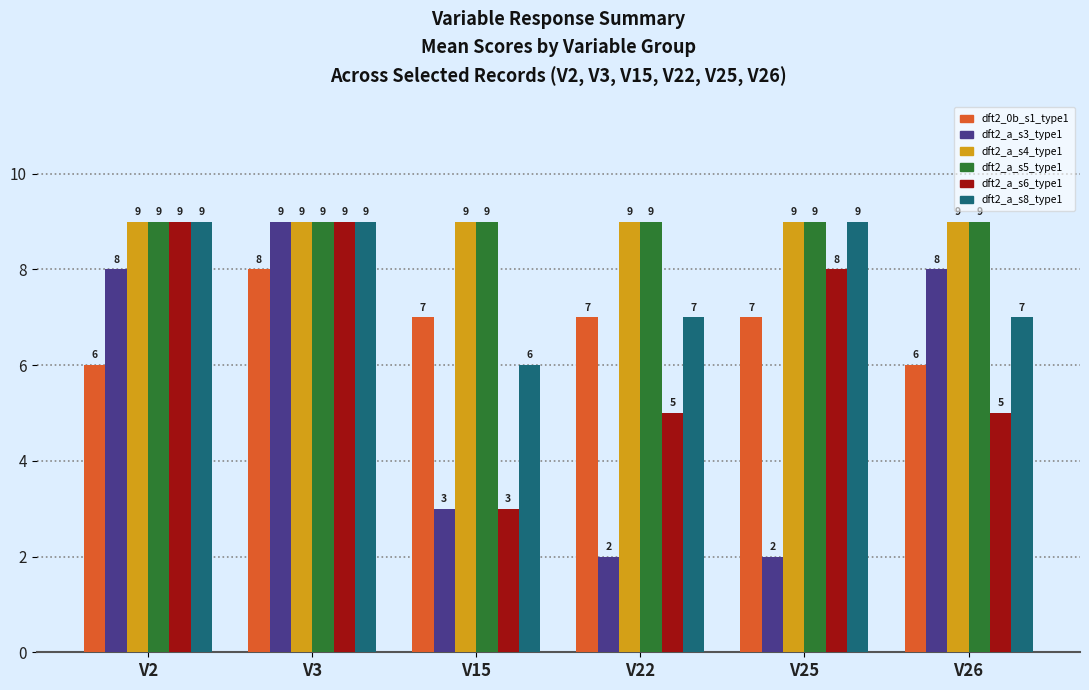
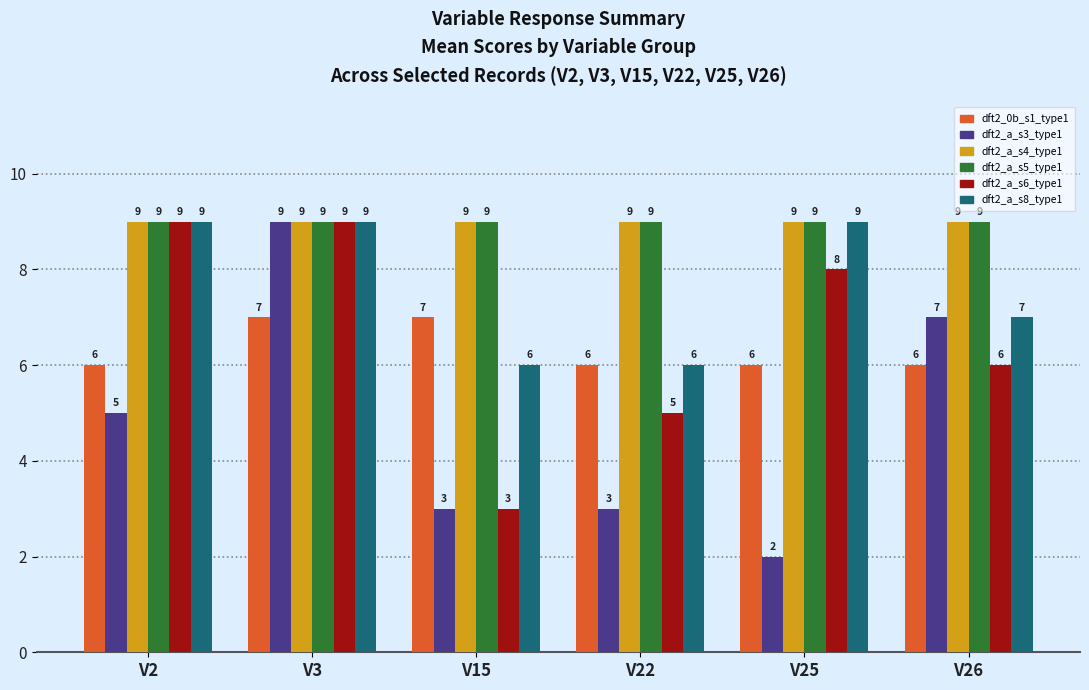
dft2_a_s3_type1, V2: 8 -> 5
dft2_0b_s1_type1, V3: 8 -> 7
dft2_0b_s1_type1, V22: 7 -> 6
dft2_a_s3_type1, V22: 2 -> 3
dft2_a_s8_type1, V22: 7 -> 6
dft2_0b_s1_type1, V25: 7 -> 6
dft2_a_s3_type1, V26: 8 -> 7
dft2_a_s6_type1, V26: 5 -> 6
